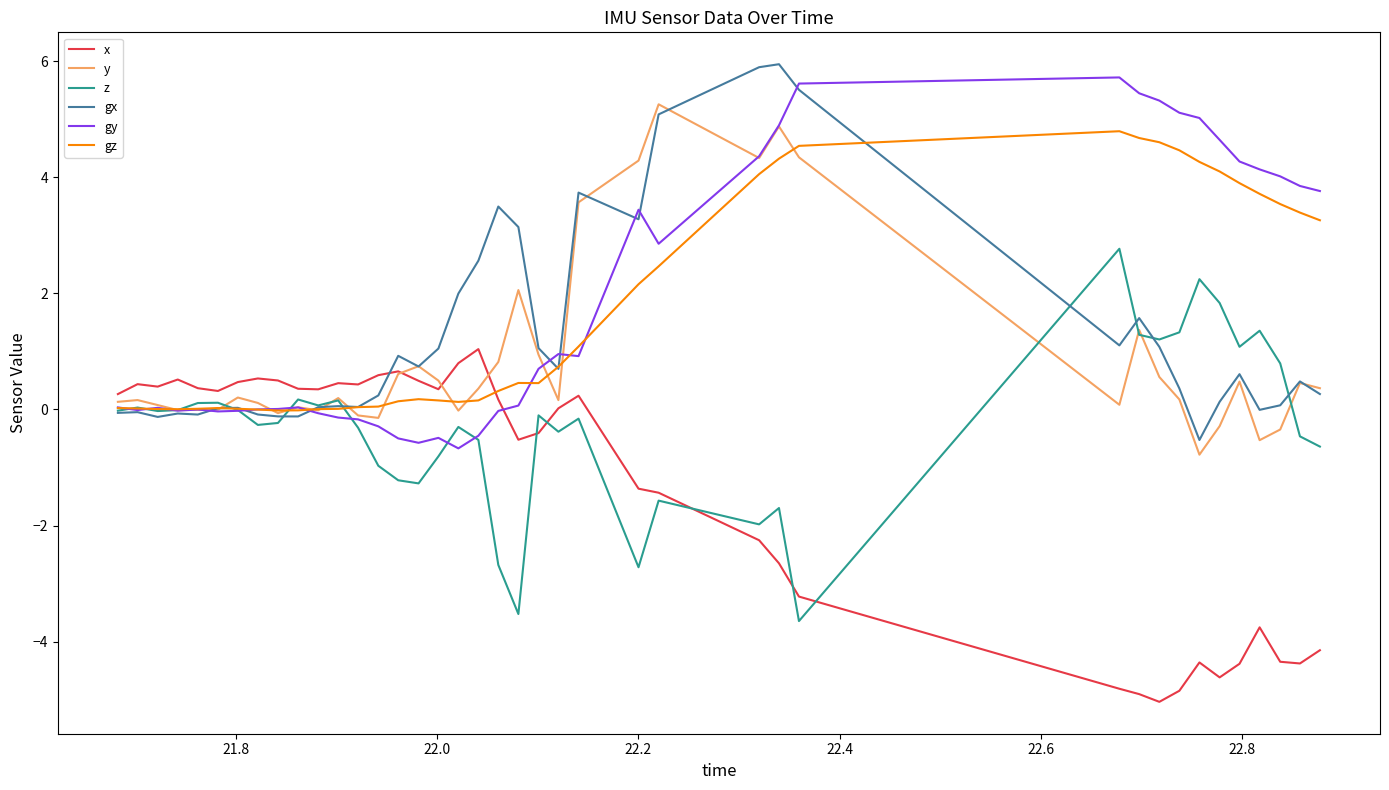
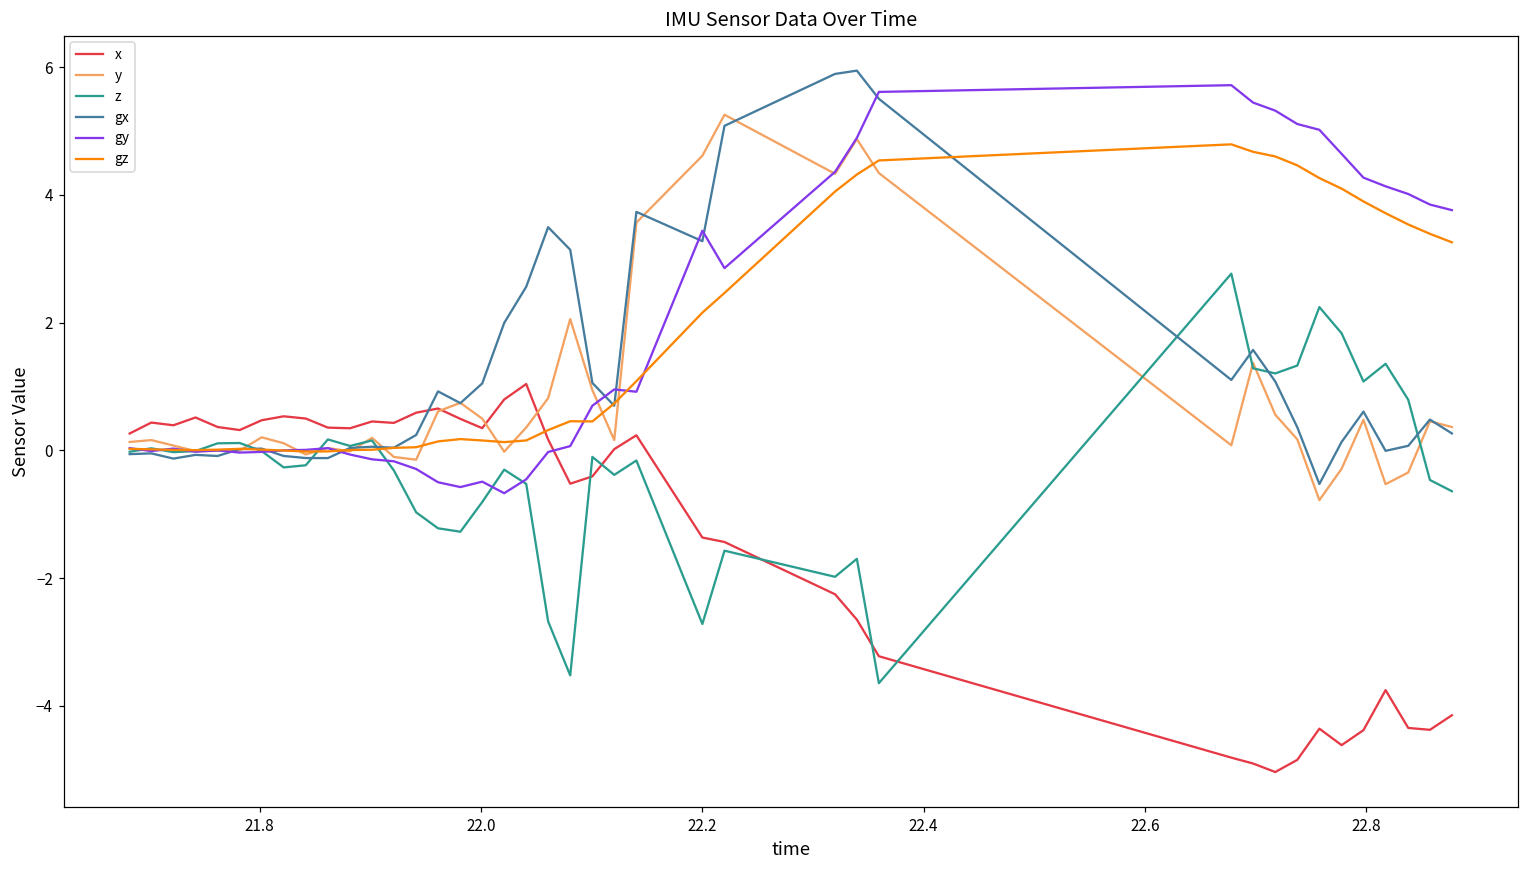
y, 22.2: 4.3 -> 4.6
